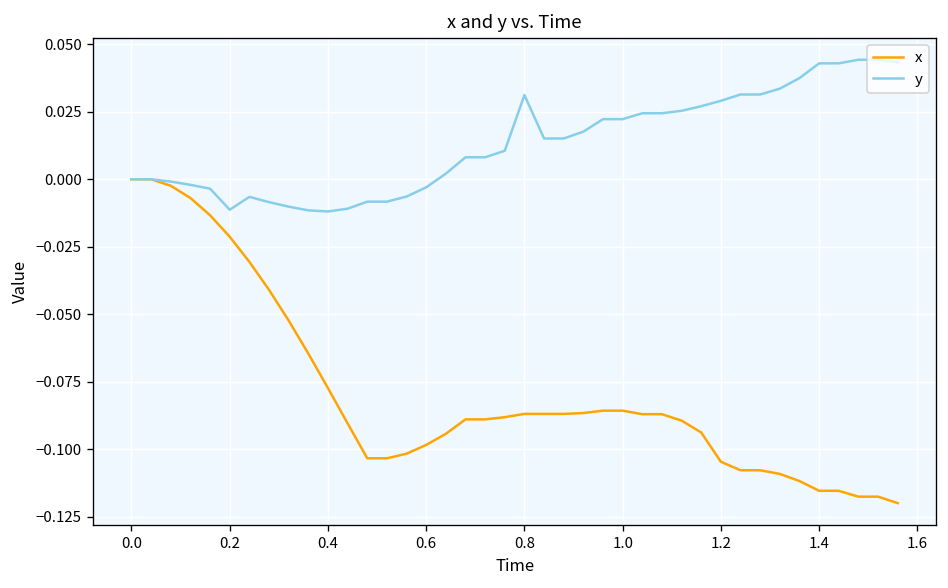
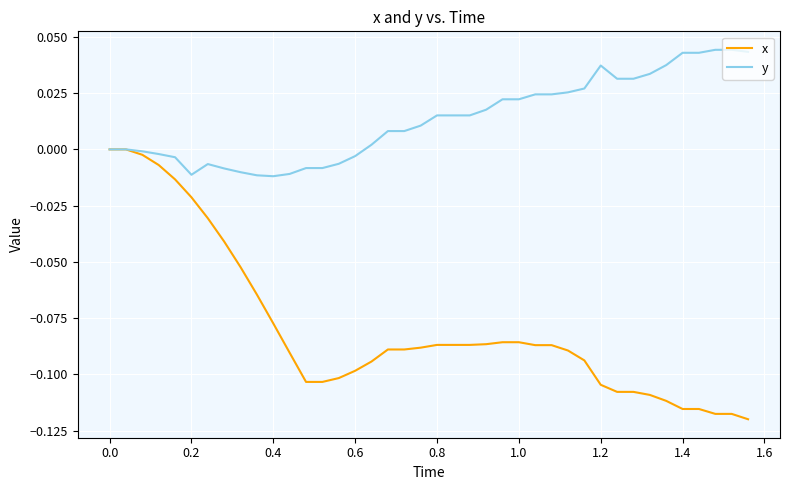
y, 0.8: 0.031 -> 0.015
y, 1.2: 0.029 -> 0.037
